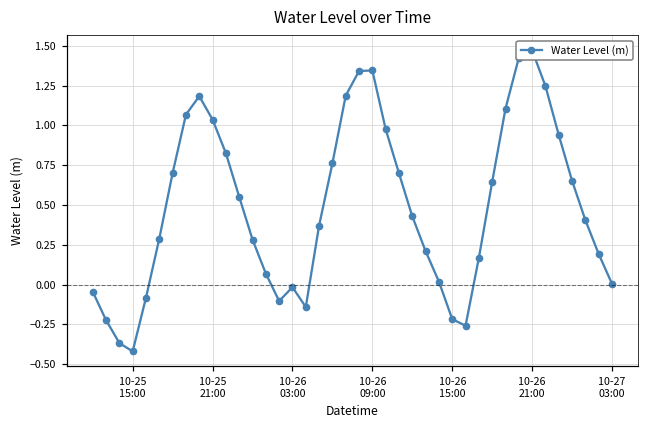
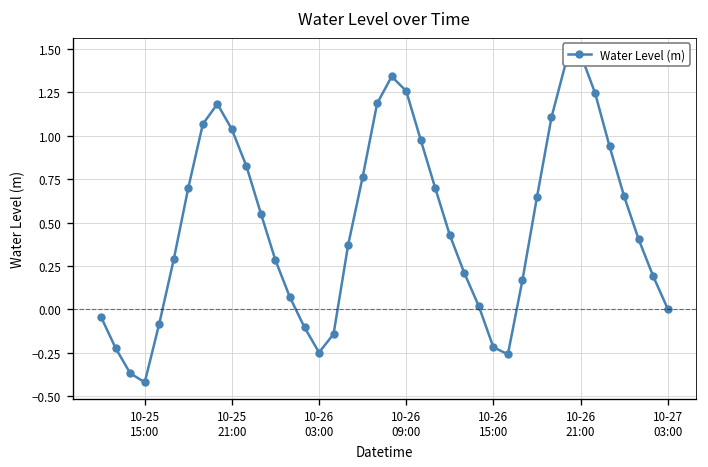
10-26 03:00: -0.02 -> -0.25
10-26 09:00: 1.35 -> 1.26
